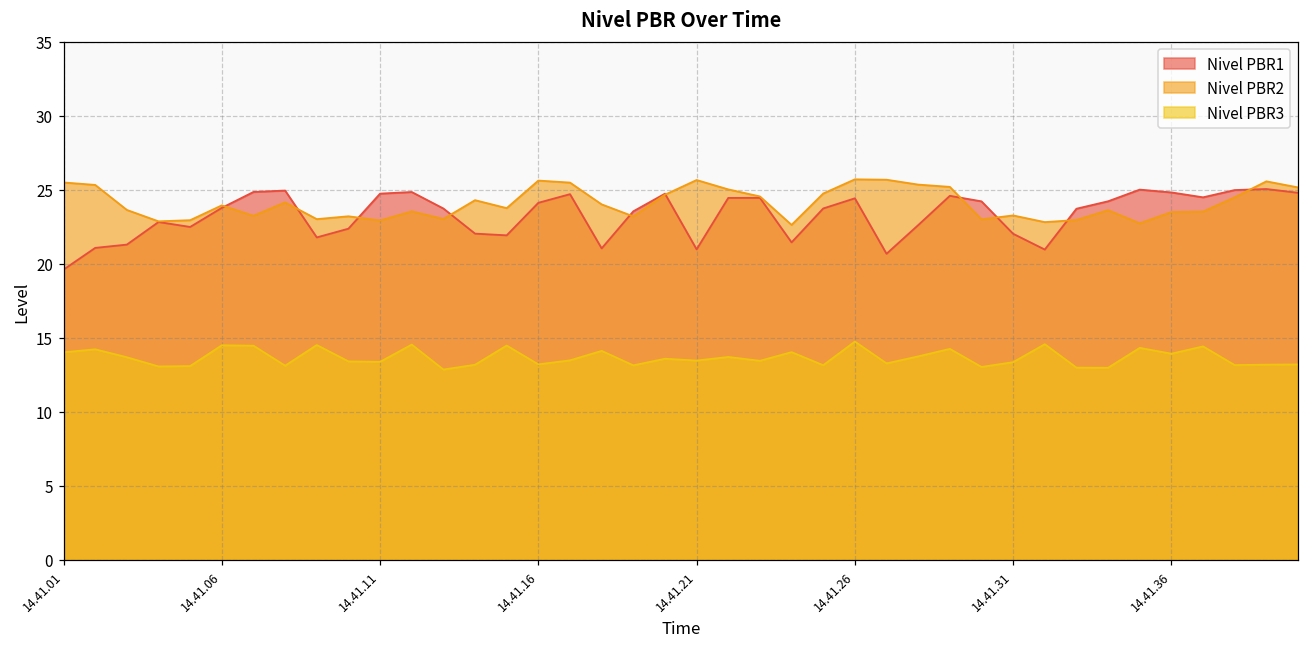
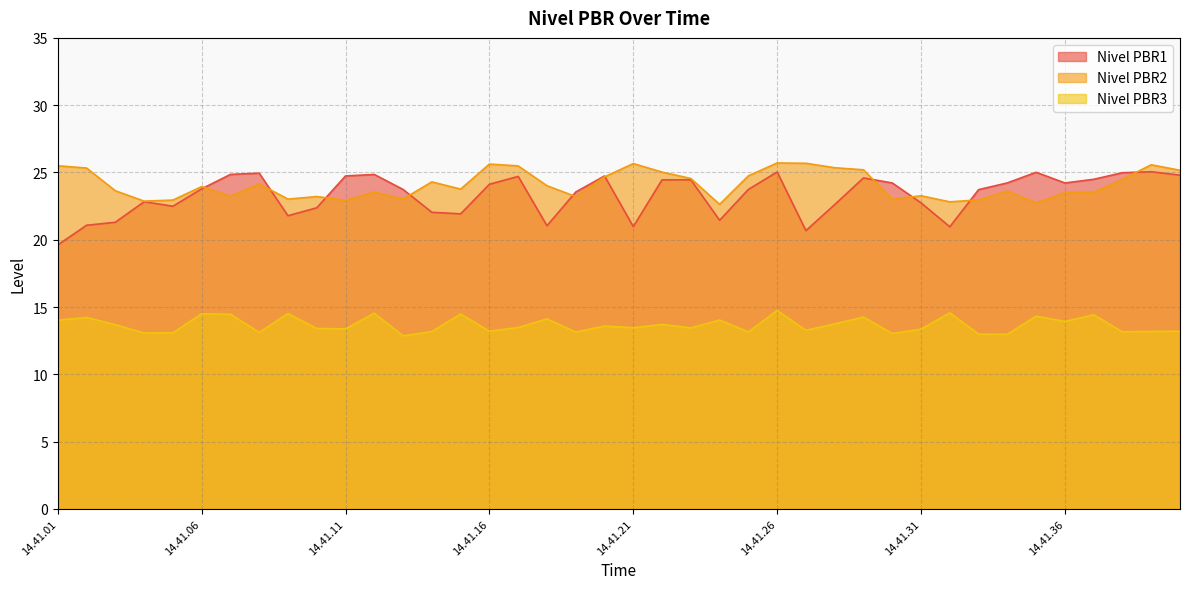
Nivel PBR1, 14.41.26: 24.4 -> 25.0
Nivel PBR1, 14.41.31: 22.0 -> 22.7
Nivel PBR1, 14.41.36: 24.8 -> 24.2
